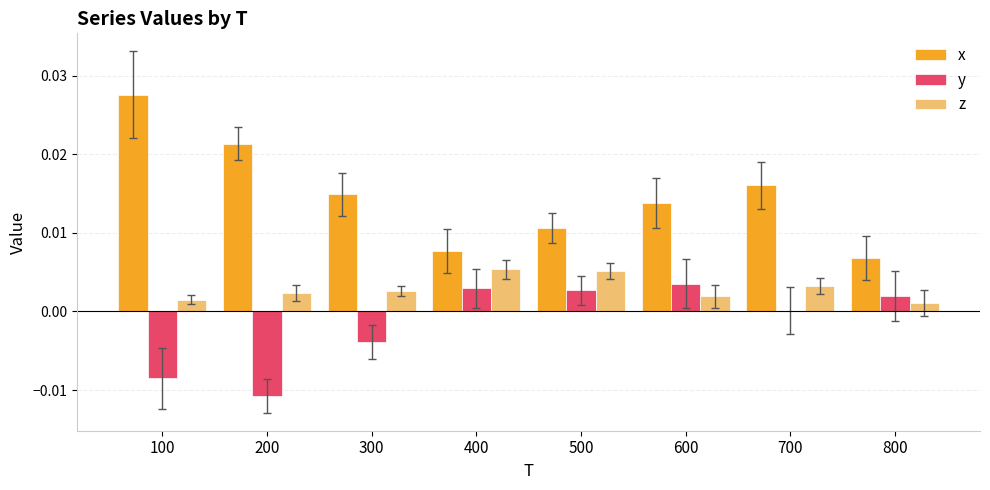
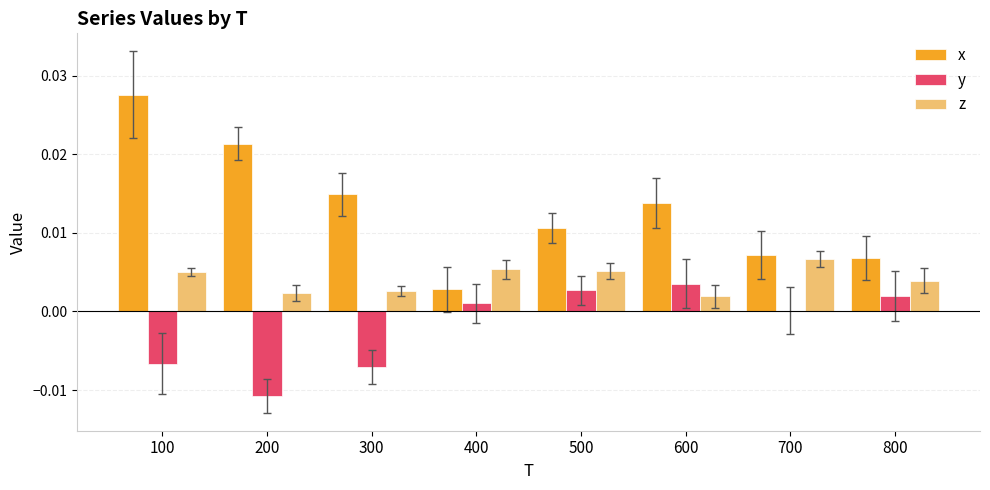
y, 100: -0.009 -> -0.007
z, 100: 0.002 -> 0.005
y, 300: -0.004 -> -0.007
x, 400: 0.008 -> 0.003
y, 400: 0.003 -> 0.001
x, 700: 0.016 -> 0.007
z, 700: 0.003 -> 0.007
z, 800: 0.001 -> 0.004
